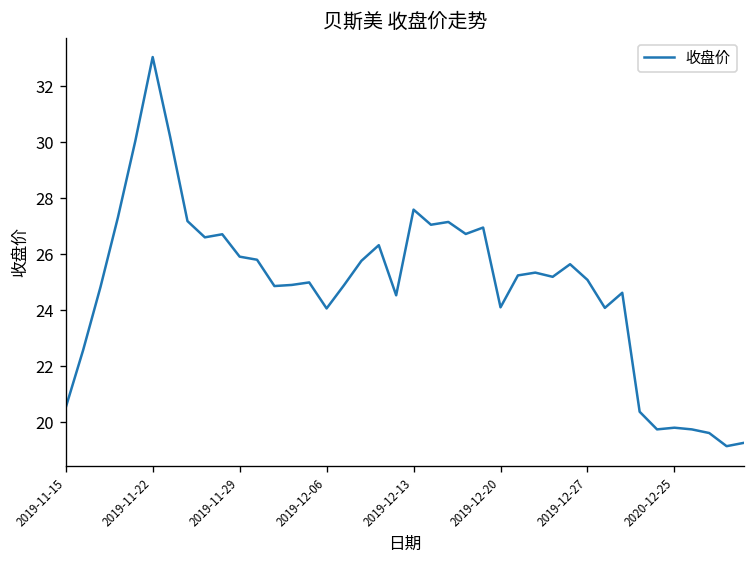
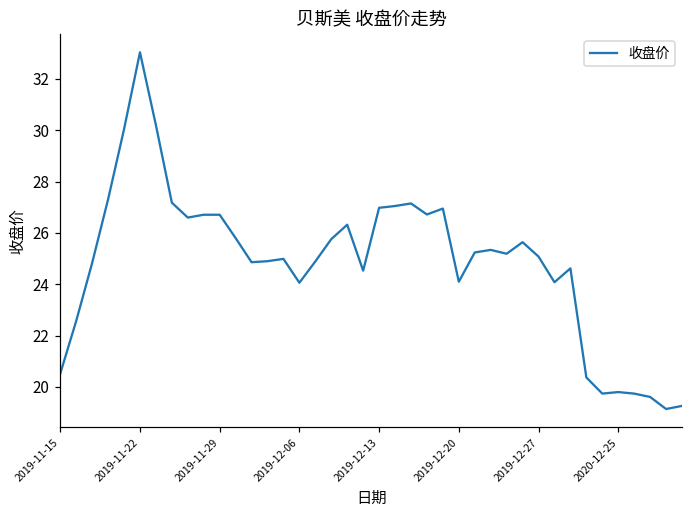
2019-11-29: 25.9 -> 26.7
2019-12-13: 27.6 -> 27.0
